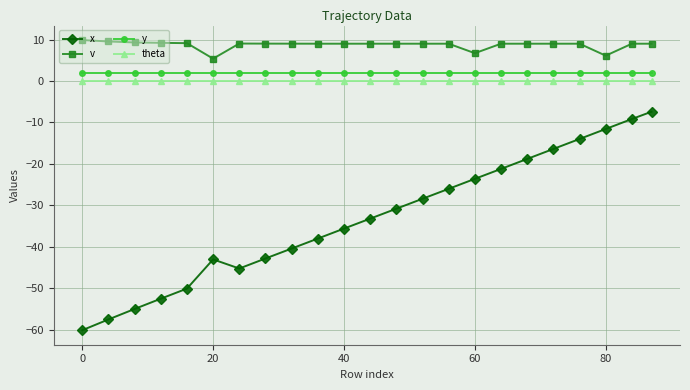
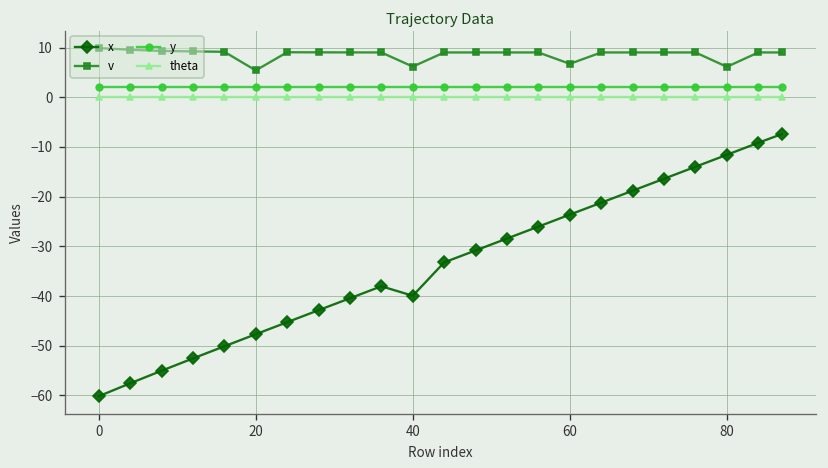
x, 20: -43 -> -48
x, 40: -36 -> -40
v, 40: 9 -> 6
